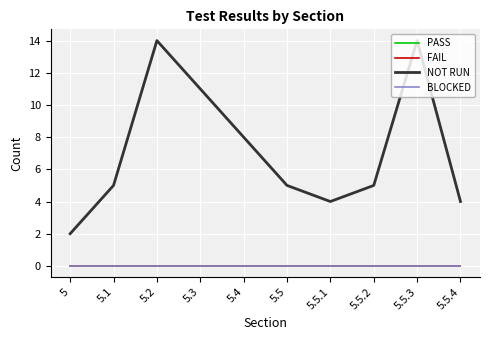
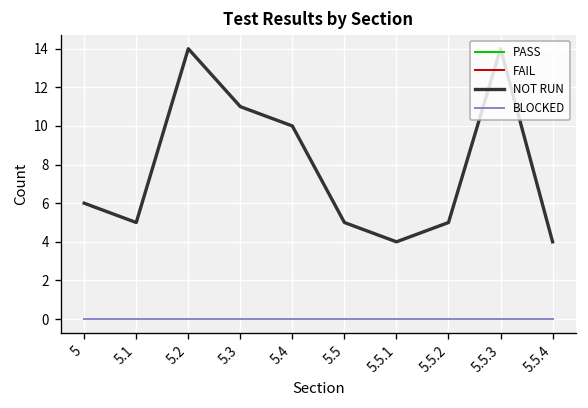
NOT RUN, 5: 2 -> 6
NOT RUN, 5.4: 8 -> 10
